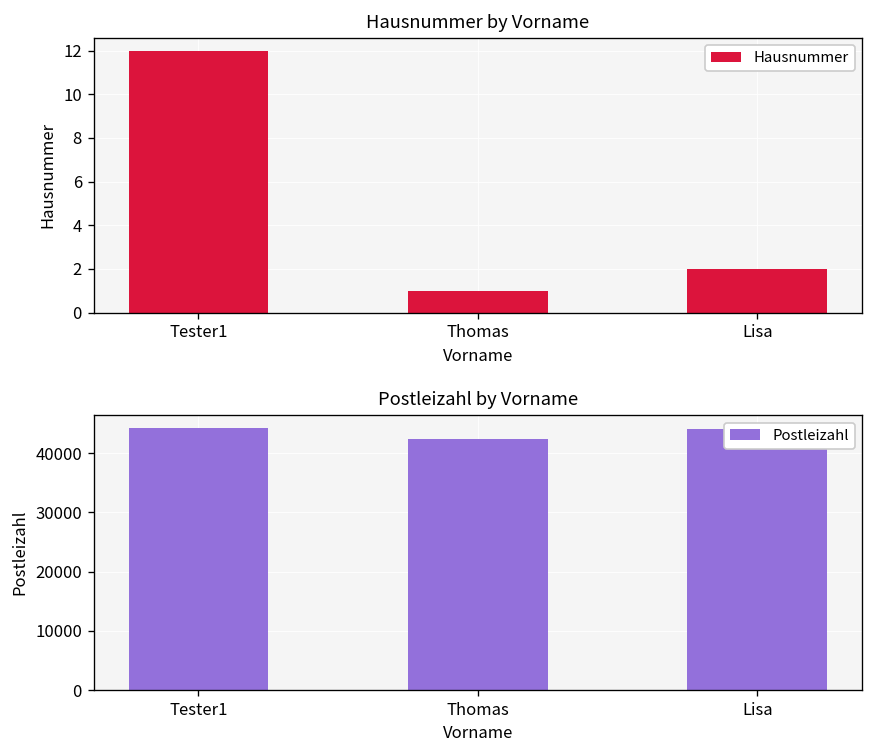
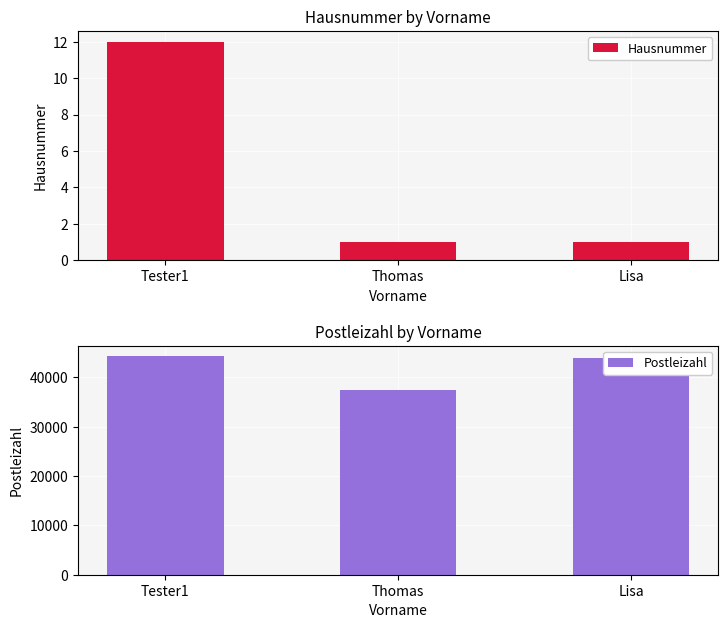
Hausnummer by Vorname, Lisa: 2 -> 1
Postleizahl by Vorname, Thomas: 42000 -> 38000
